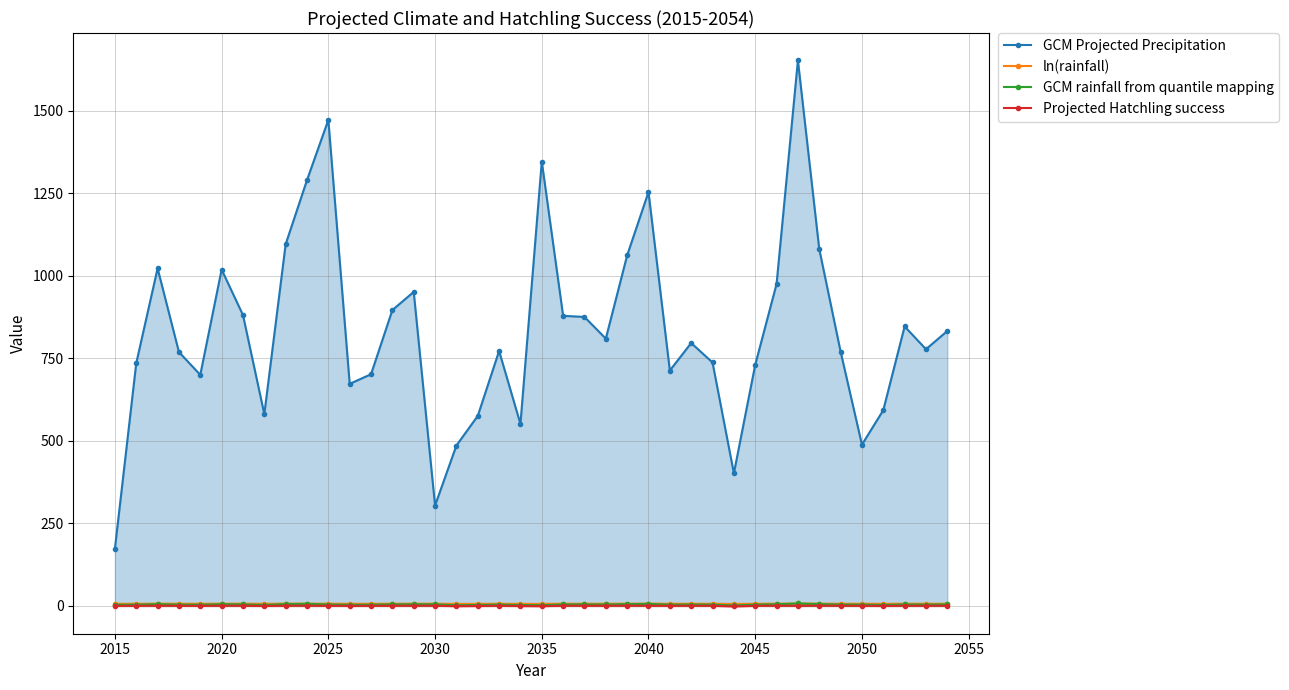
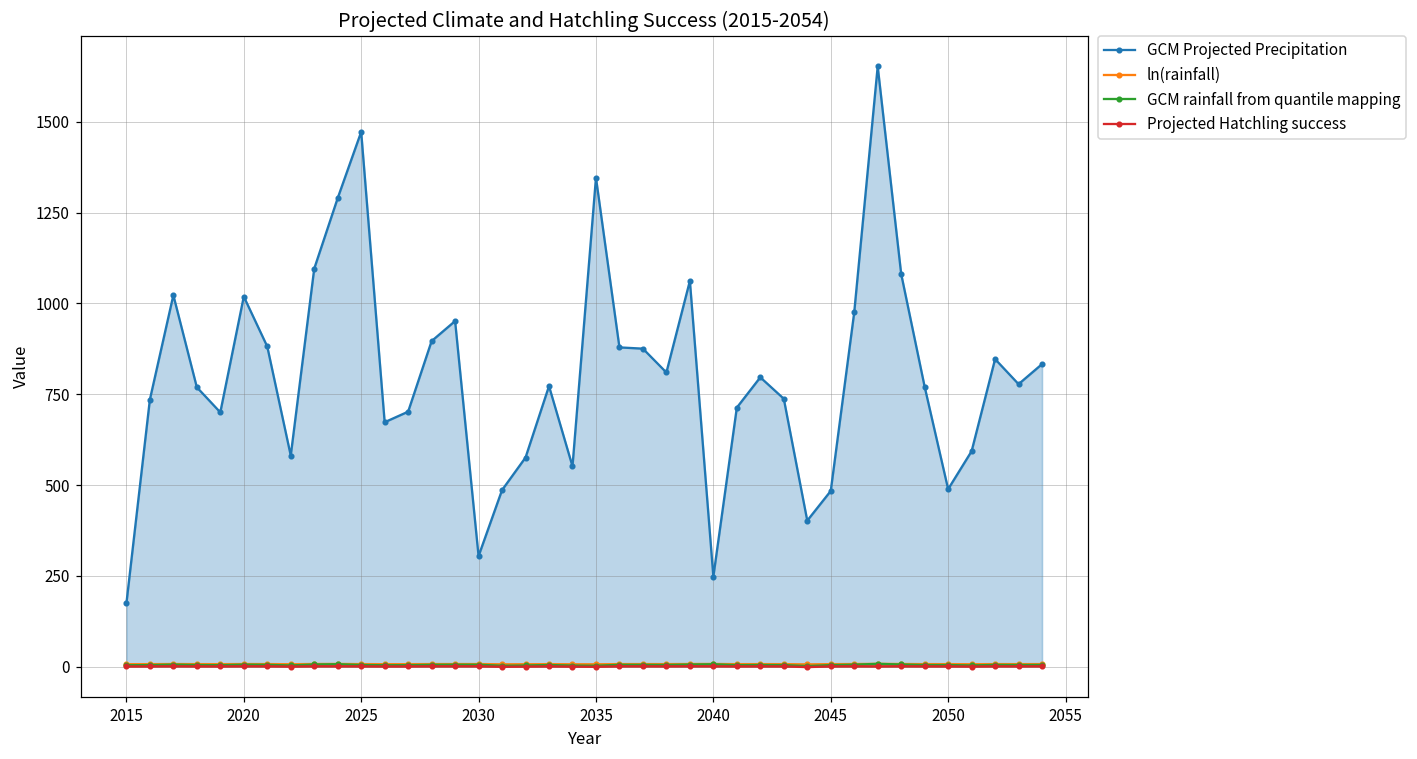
GCM Projected Precipitation, 2040: 1250 -> 250
GCM Projected Precipitation, 2045: 730 -> 480
